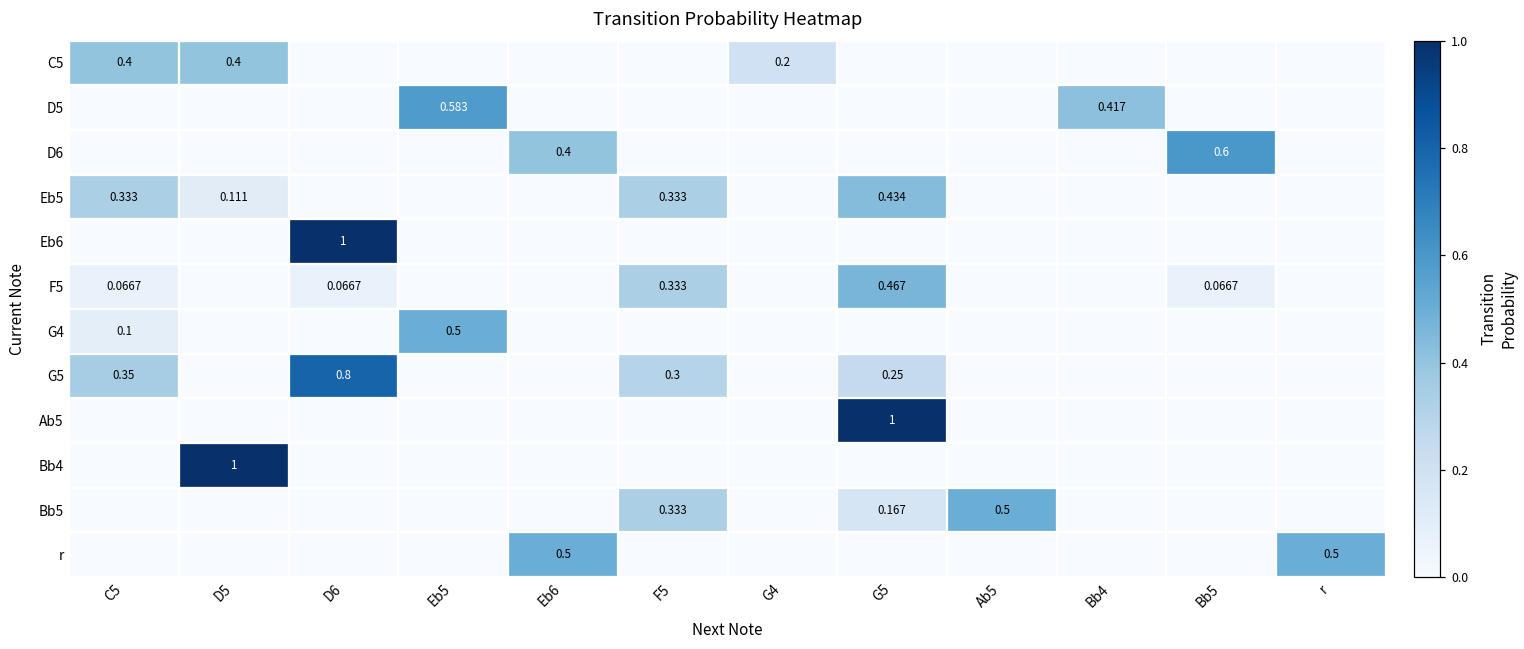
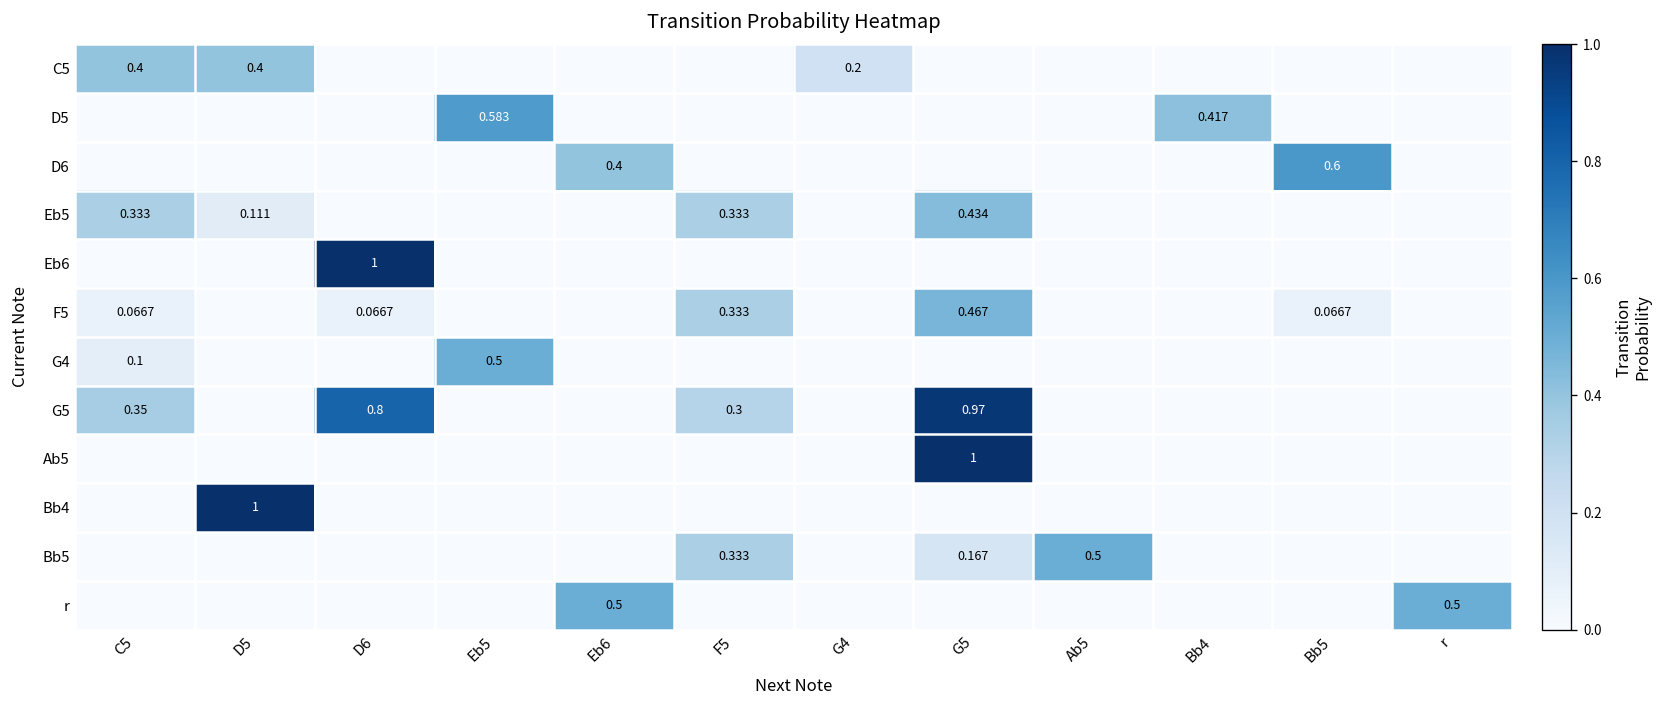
G5, G5: 0.25 -> 0.97
